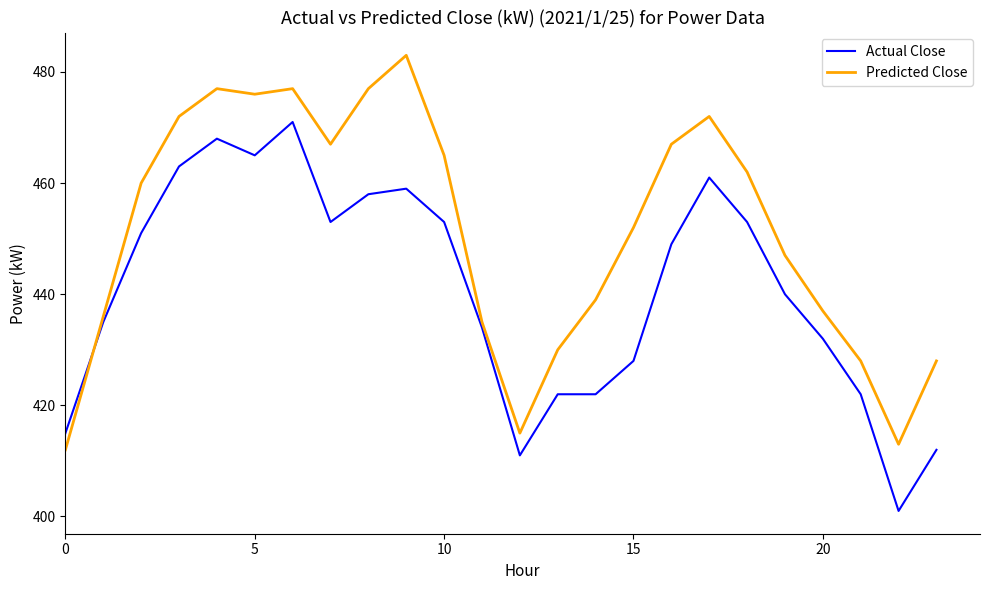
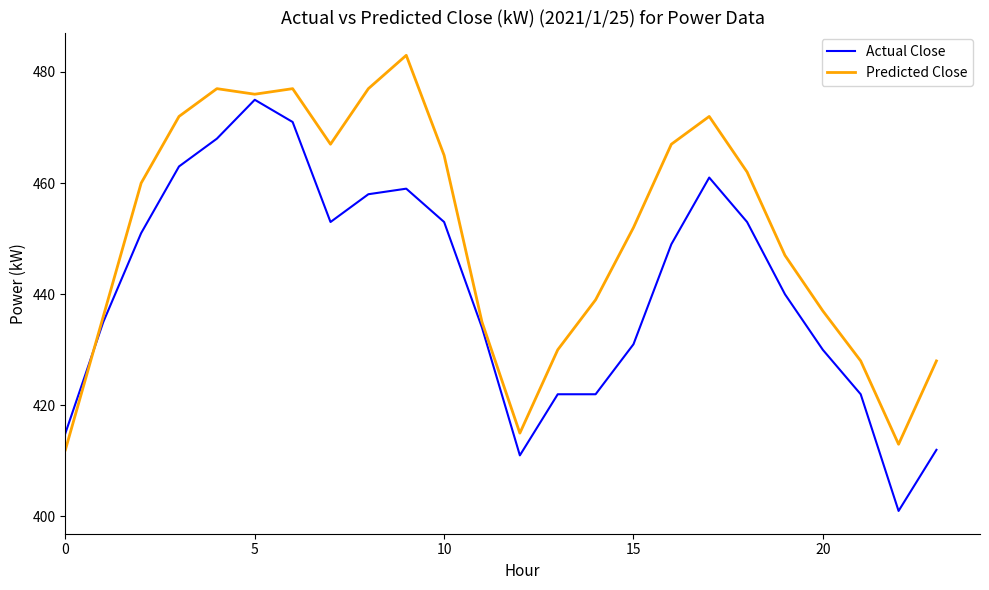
Actual Close, 5: 465 -> 475
Actual Close, 15: 428 -> 431
Actual Close, 20: 432 -> 430
